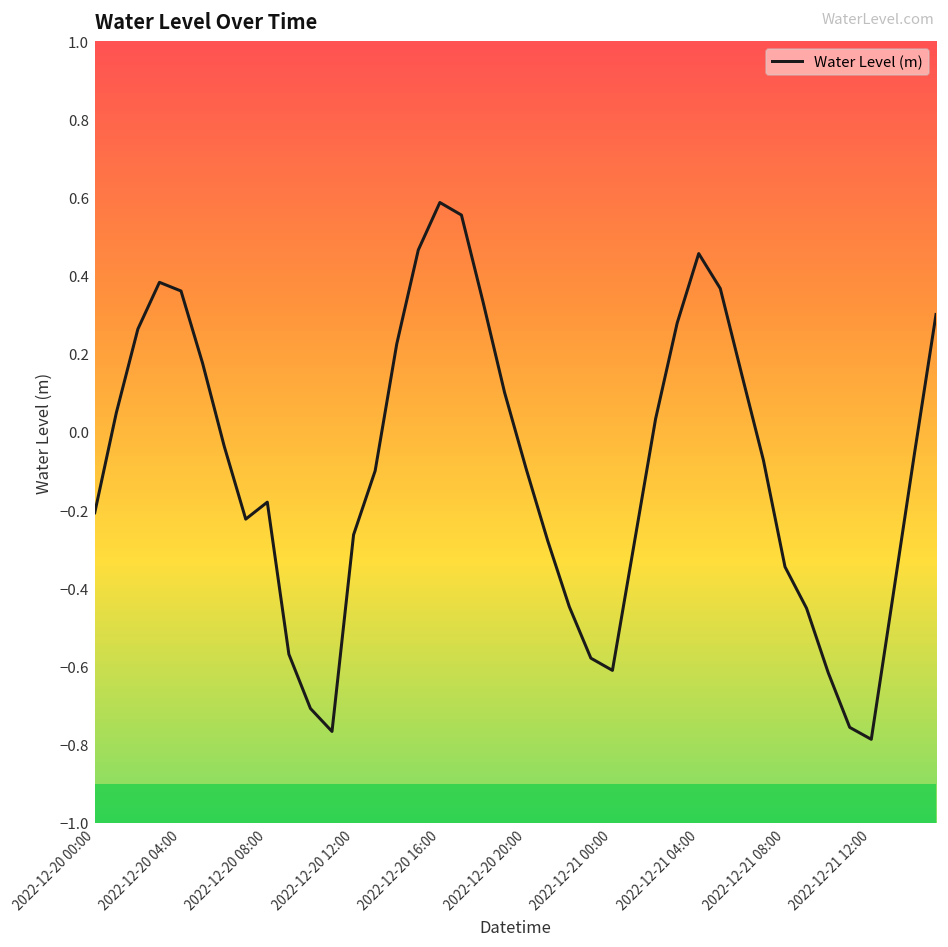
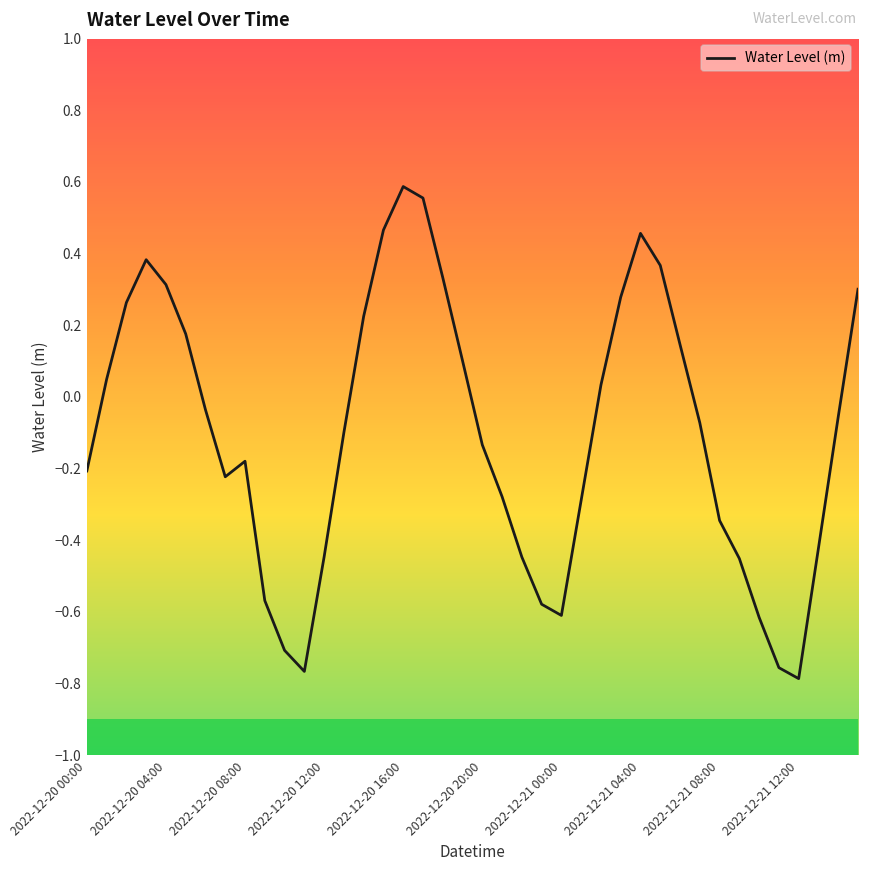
2022-12-20 04:00: 0.36 -> 0.31
2022-12-20 12:00: -0.26 -> -0.45
2022-12-20 20:00: -0.09 -> -0.13
